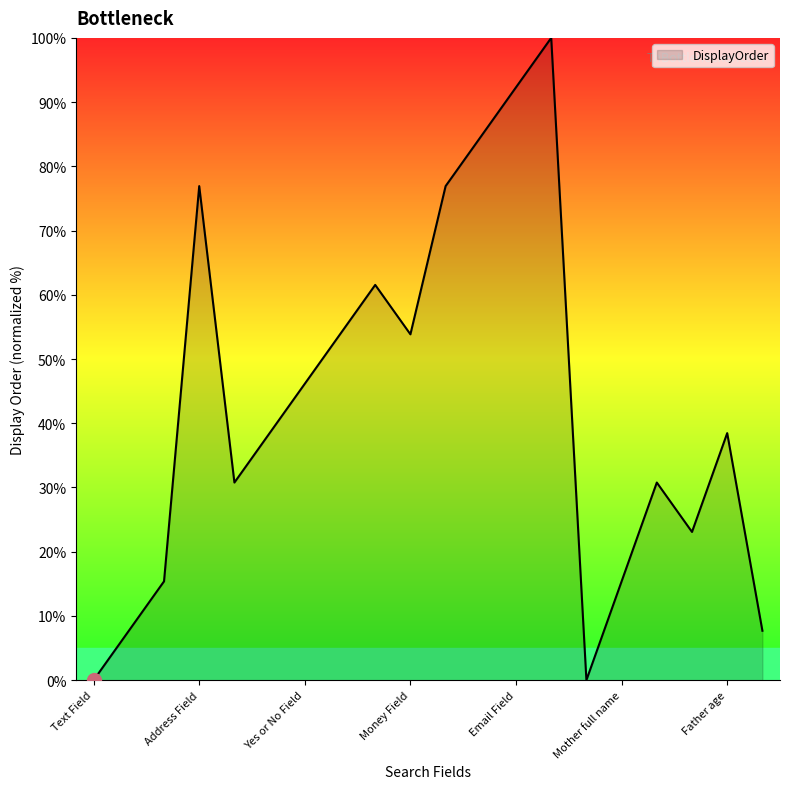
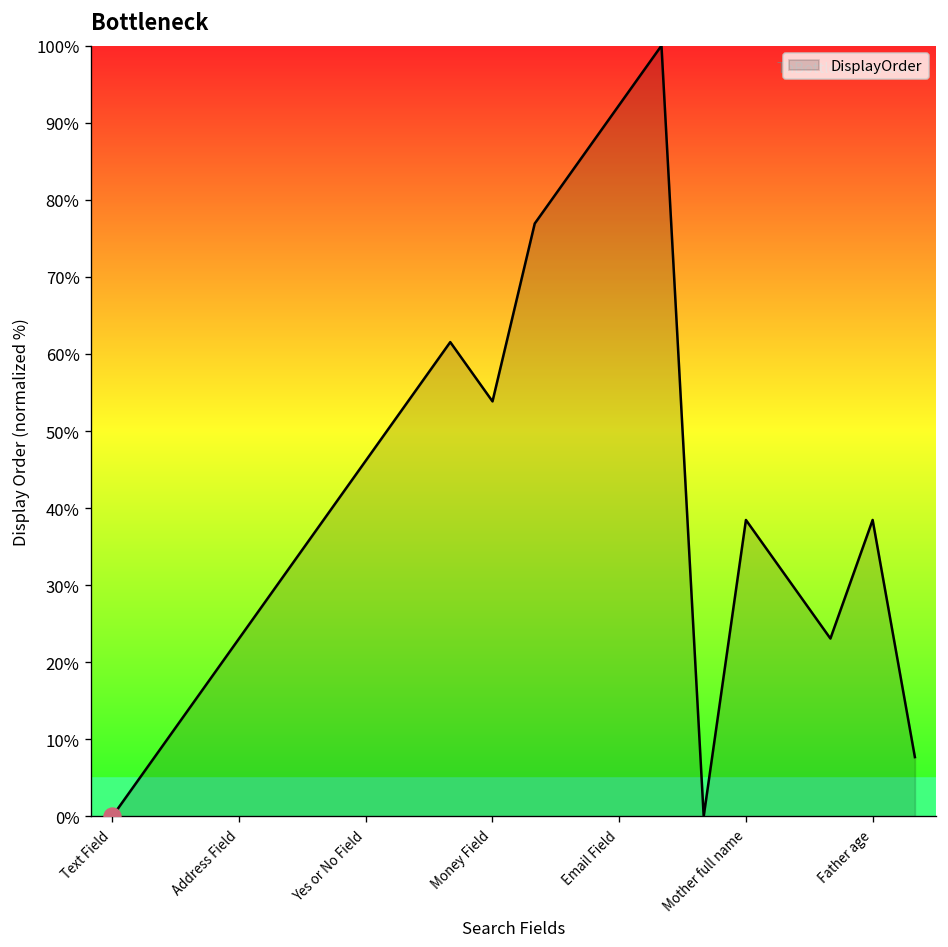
DisplayOrder, Address Field: 77% -> 23%
DisplayOrder, Mother full name: 15% -> 38%
